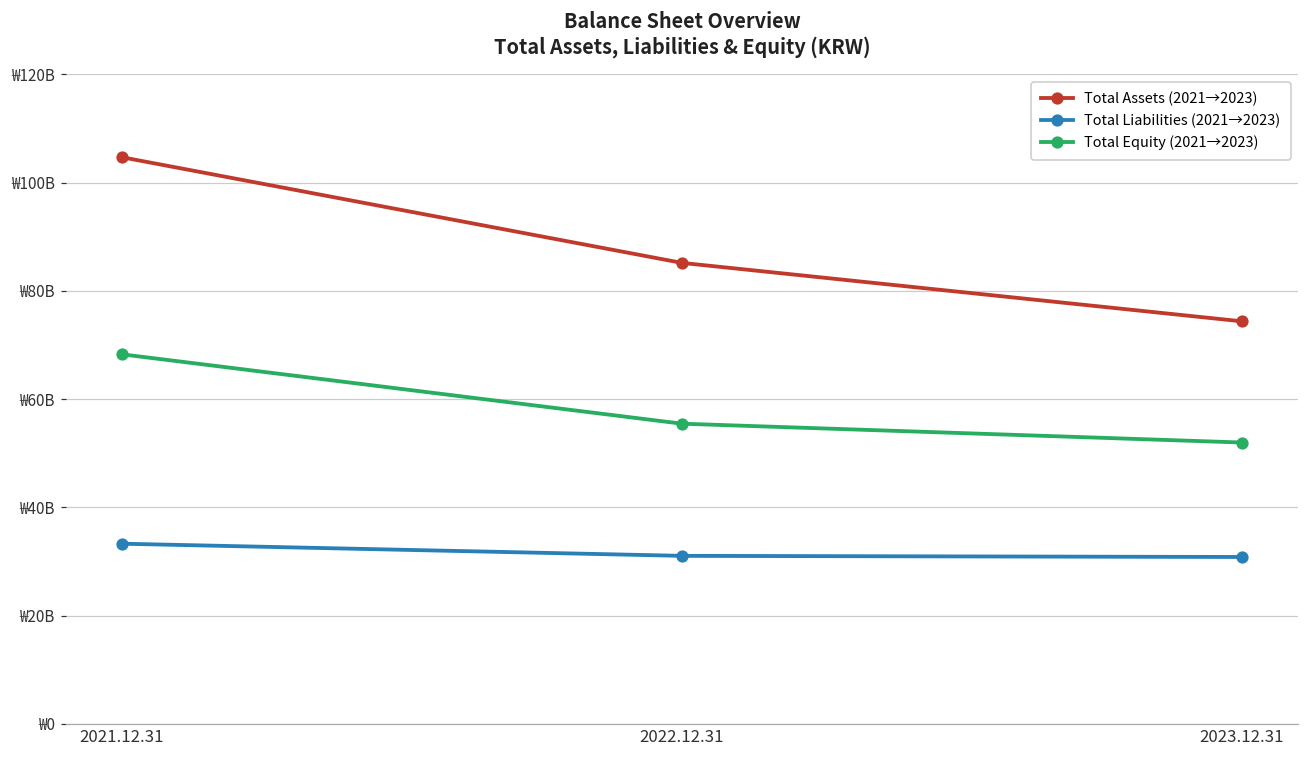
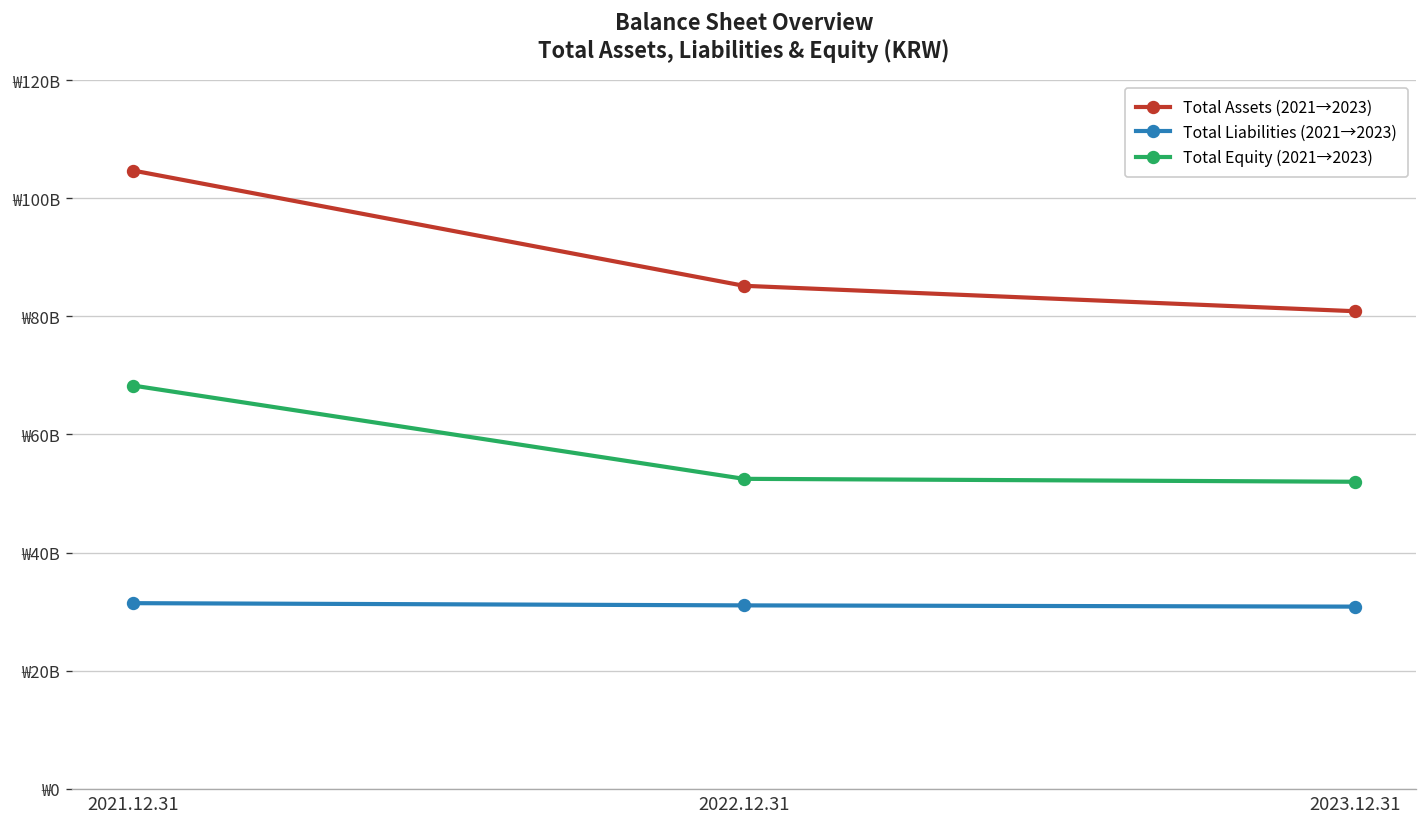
Total Liabilities (2021→2023), 2021.12.31: ₩33000000000 -> ₩31000000000
Total Equity (2021→2023), 2022.12.31: ₩55000000000 -> ₩52000000000
Total Assets (2021→2023), 2023.12.31: ₩74000000000 -> ₩81000000000
